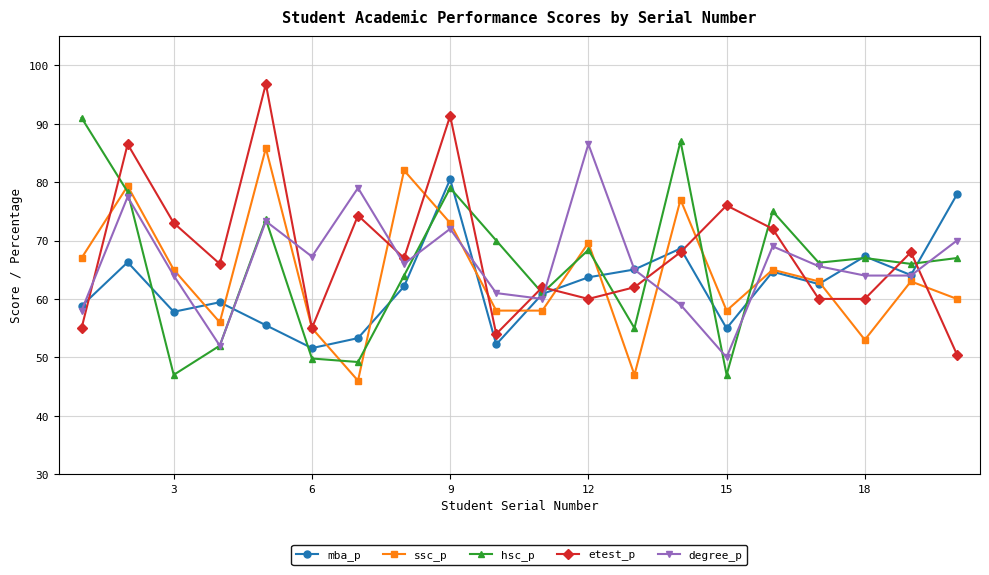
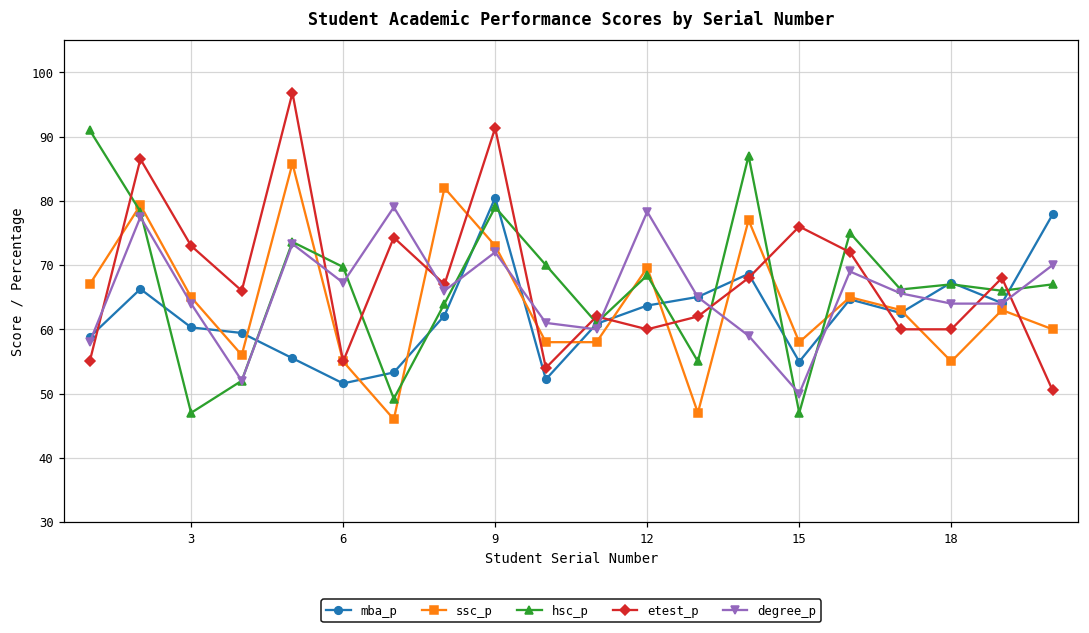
mba_p, 3: 58 -> 60
hsc_p, 6: 50 -> 70
degree_p, 12: 87 -> 78
ssc_p, 18: 53 -> 55
